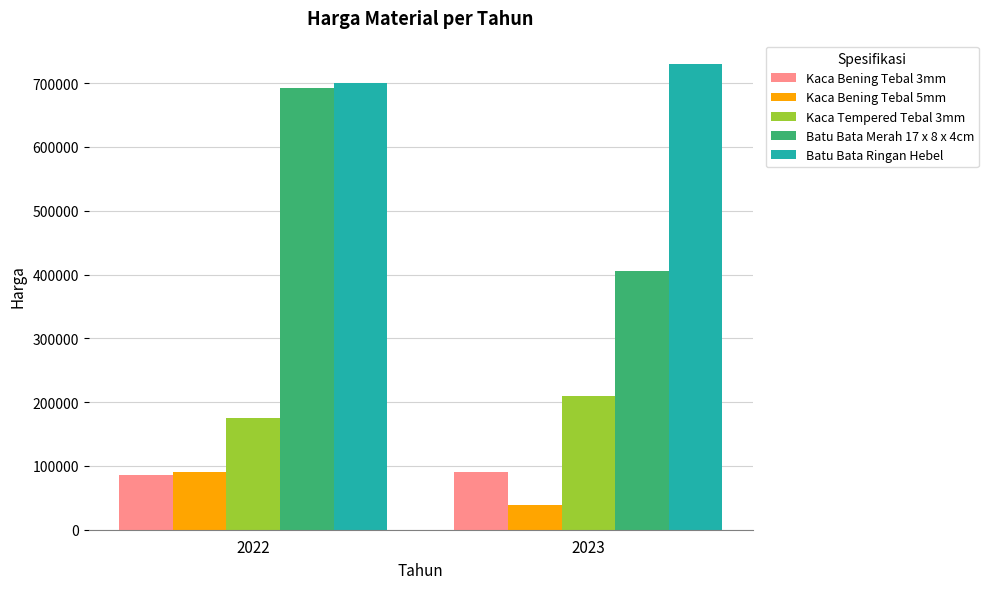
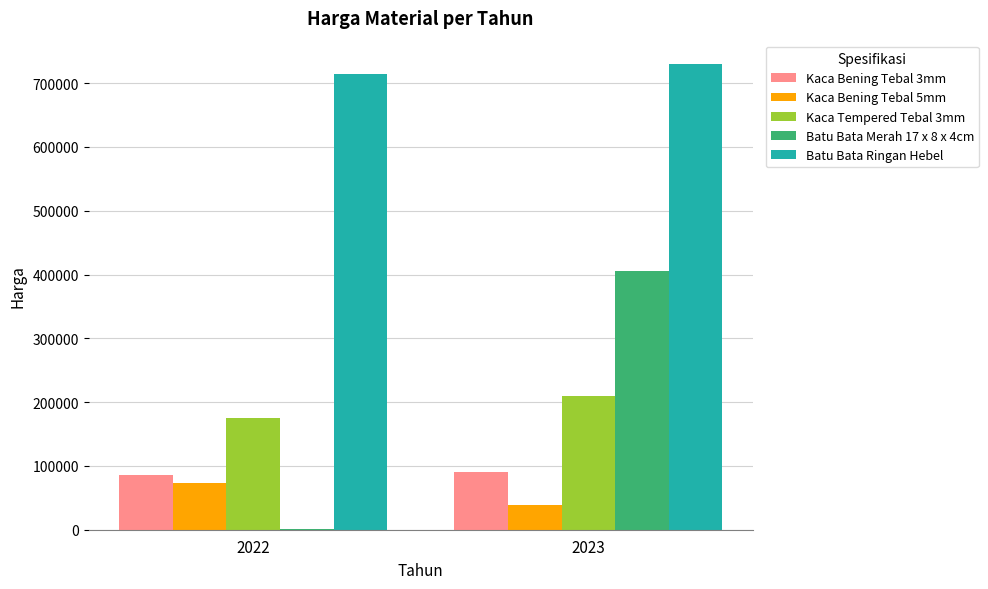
Kaca Bening Tebal 5mm, 2022: 90000 -> 70000
Batu Bata Merah 17 x 8 x 4cm, 2022: 690000 -> 0
Batu Bata Ringan Hebel, 2022: 700000 -> 710000
